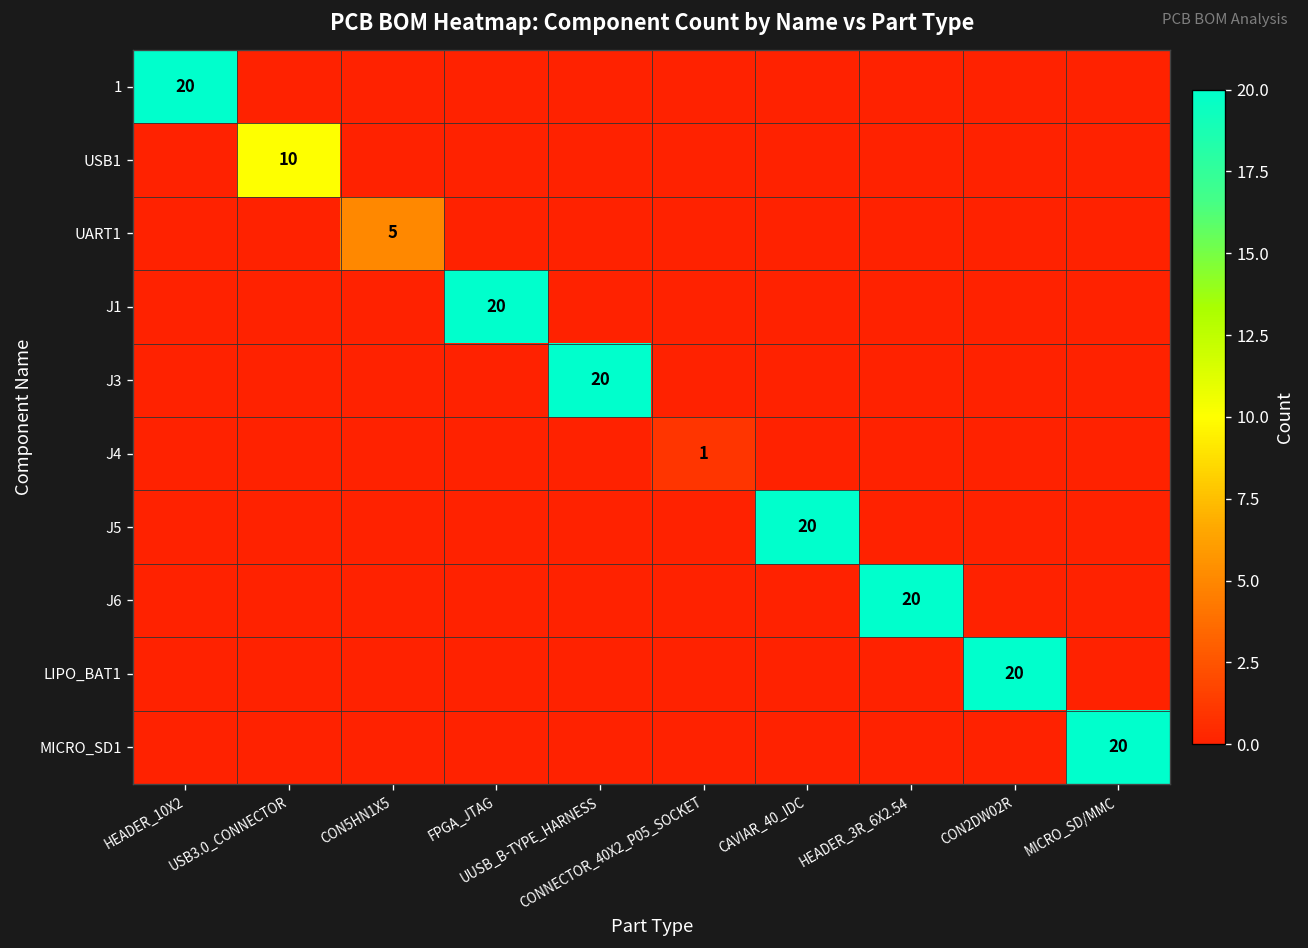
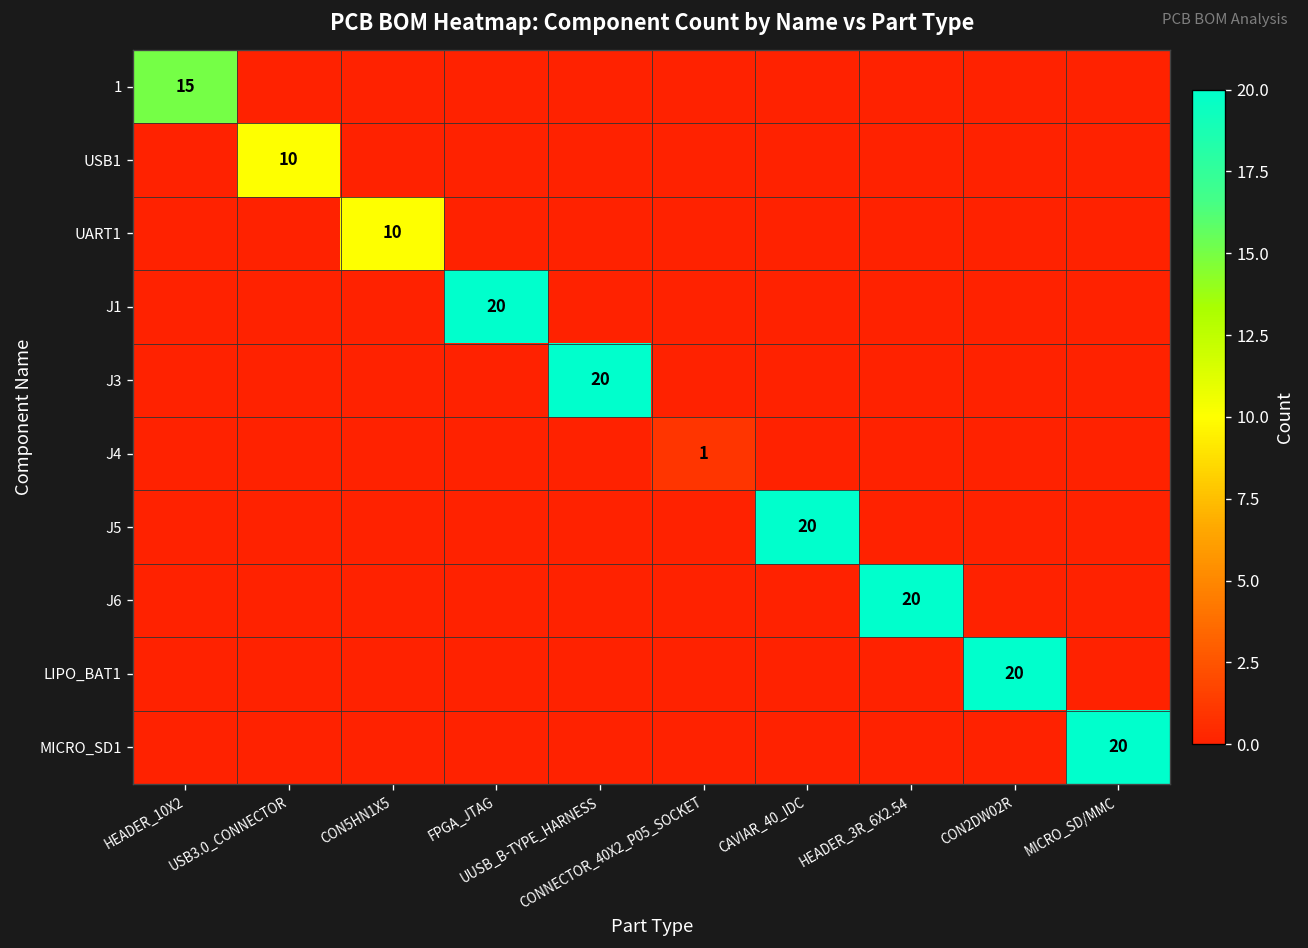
1, HEADER_10X2: 20 -> 15
UART1, CON5HN1X5: 5 -> 10
